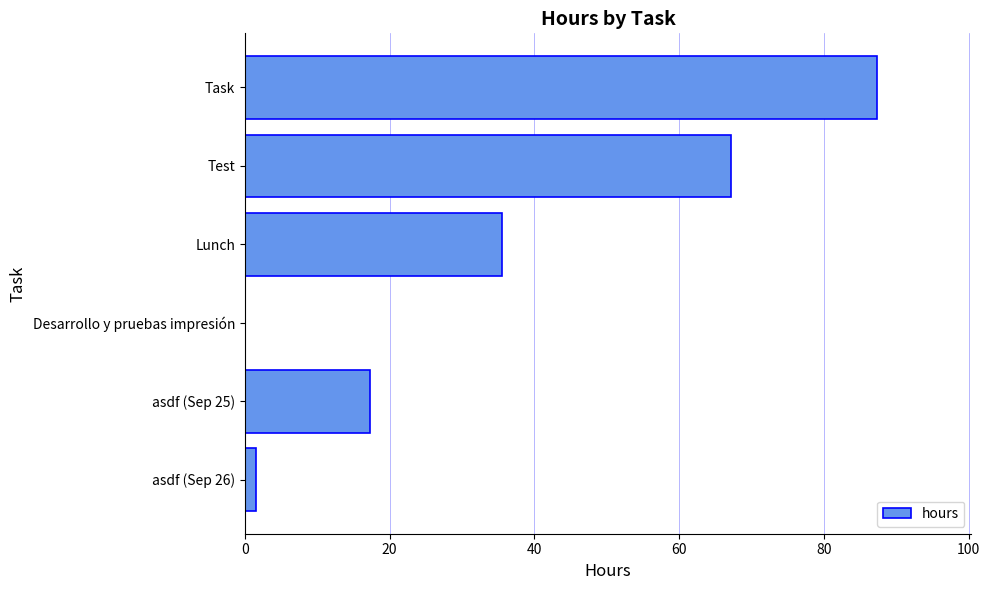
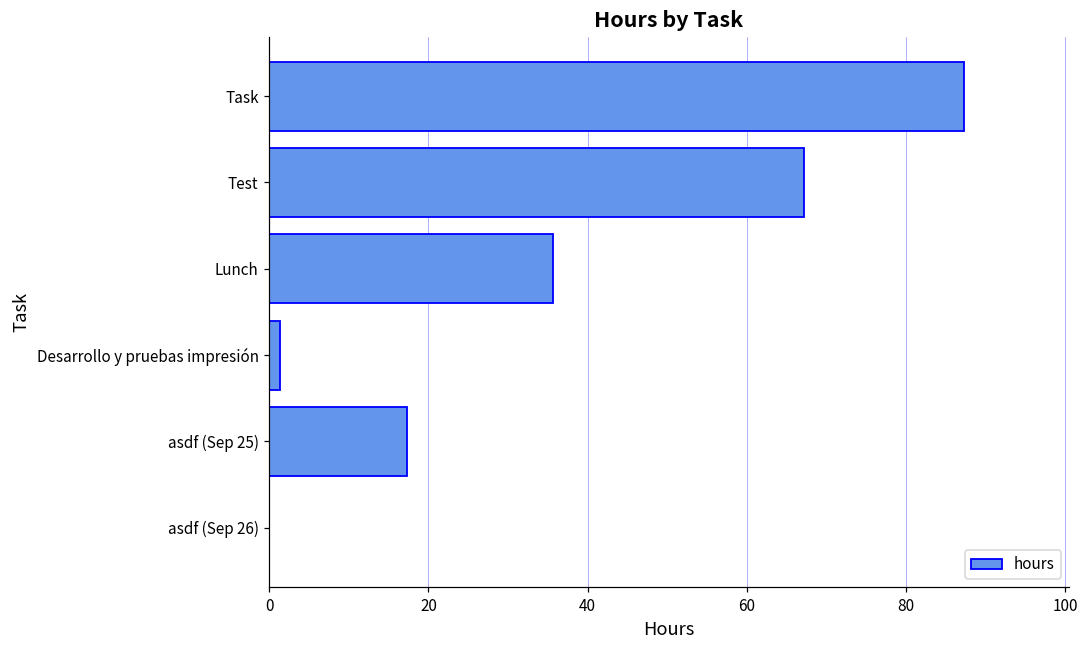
Desarrollo y pruebas impresión: 0 -> 1
asdf (Sep 26): 2 -> 0
